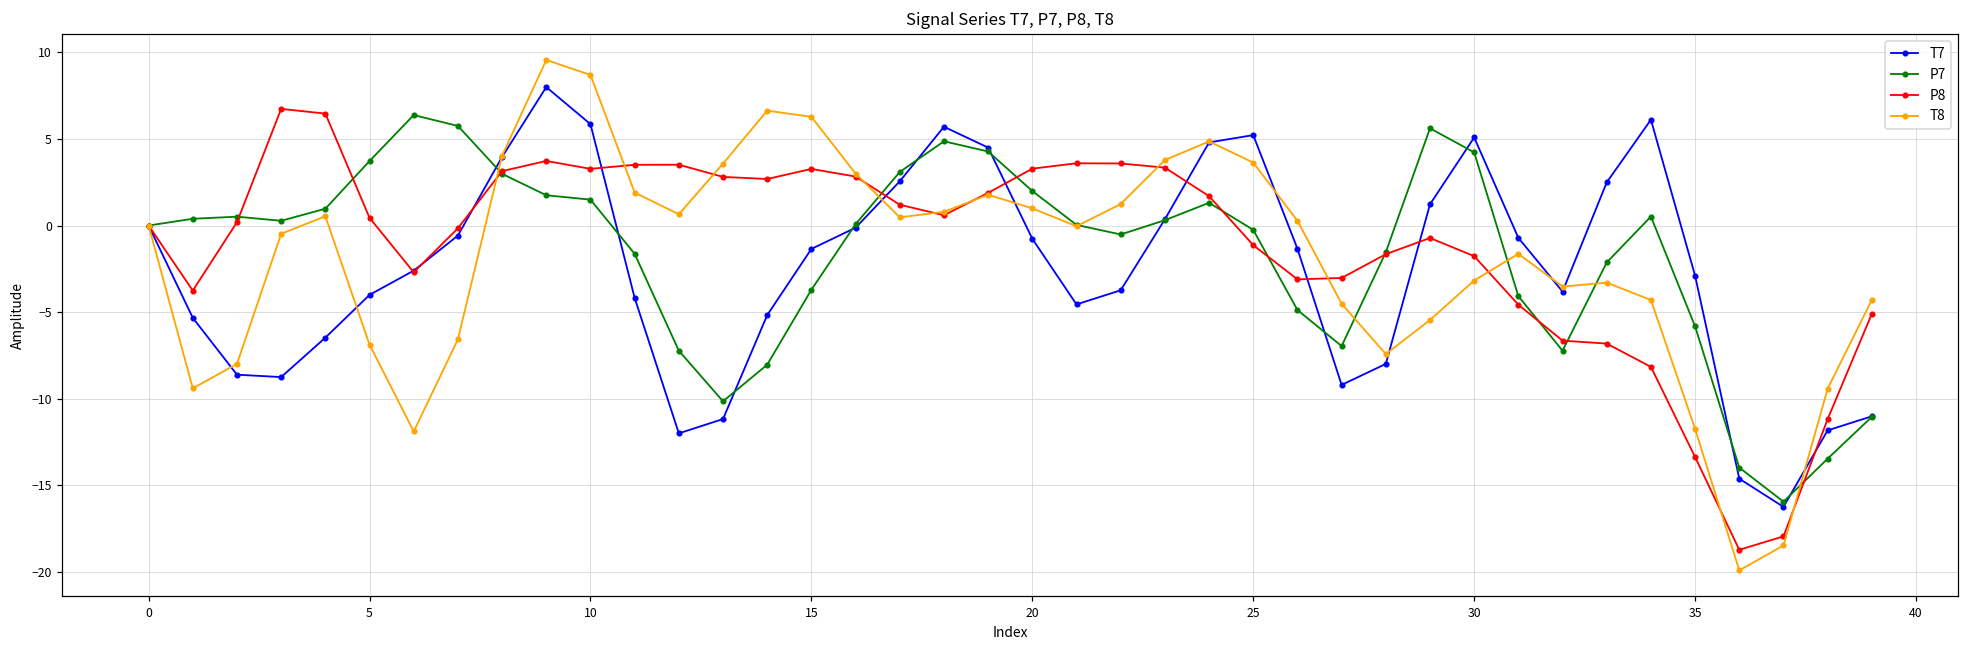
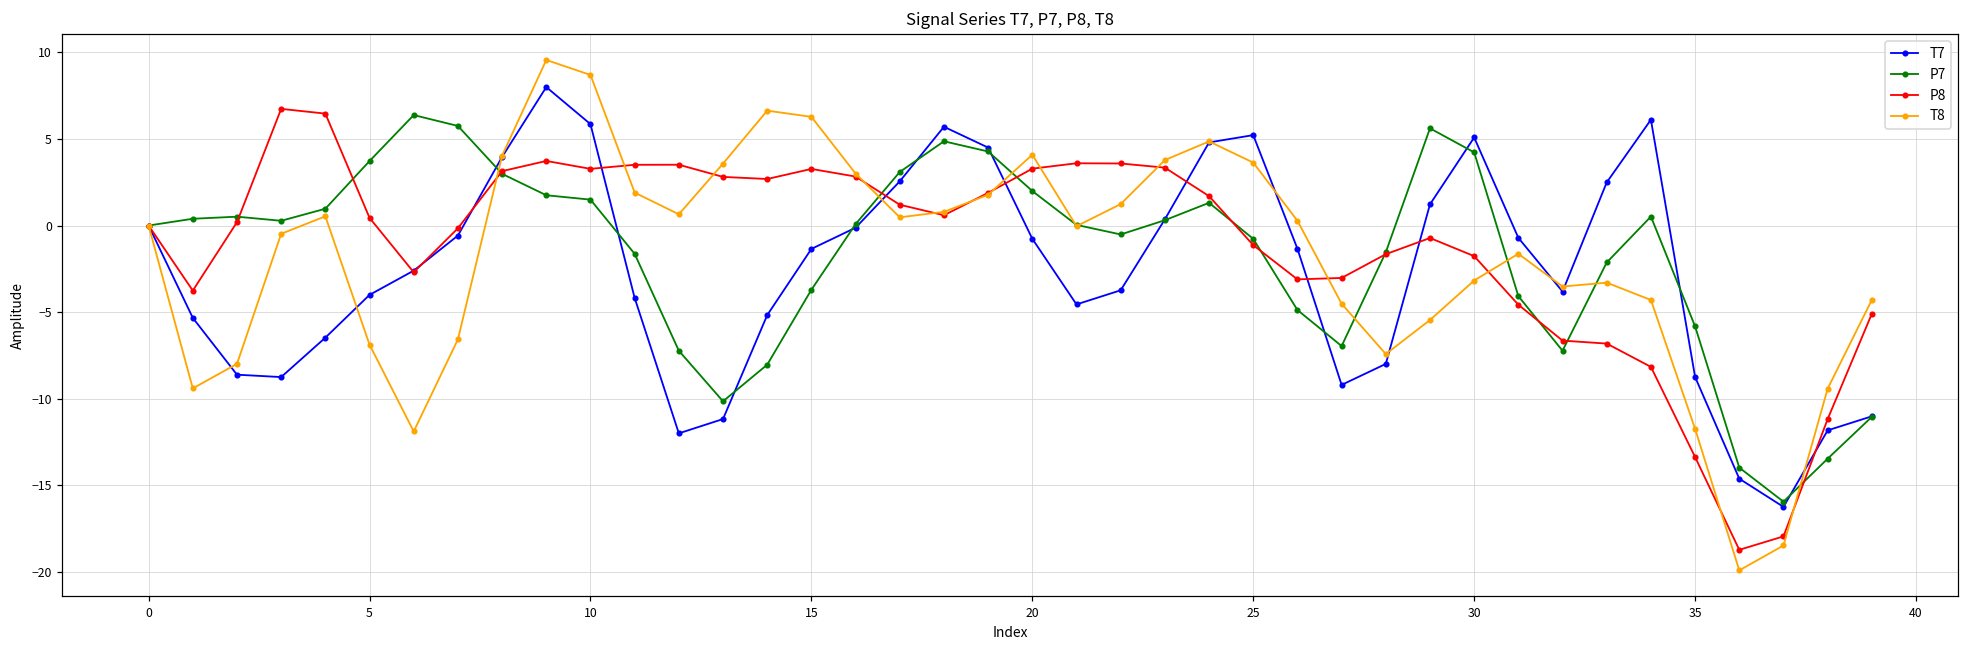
T8, 20: 1.0 -> 4.1
P7, 25: -0.3 -> -0.8
T7, 35: -2.9 -> -8.7
